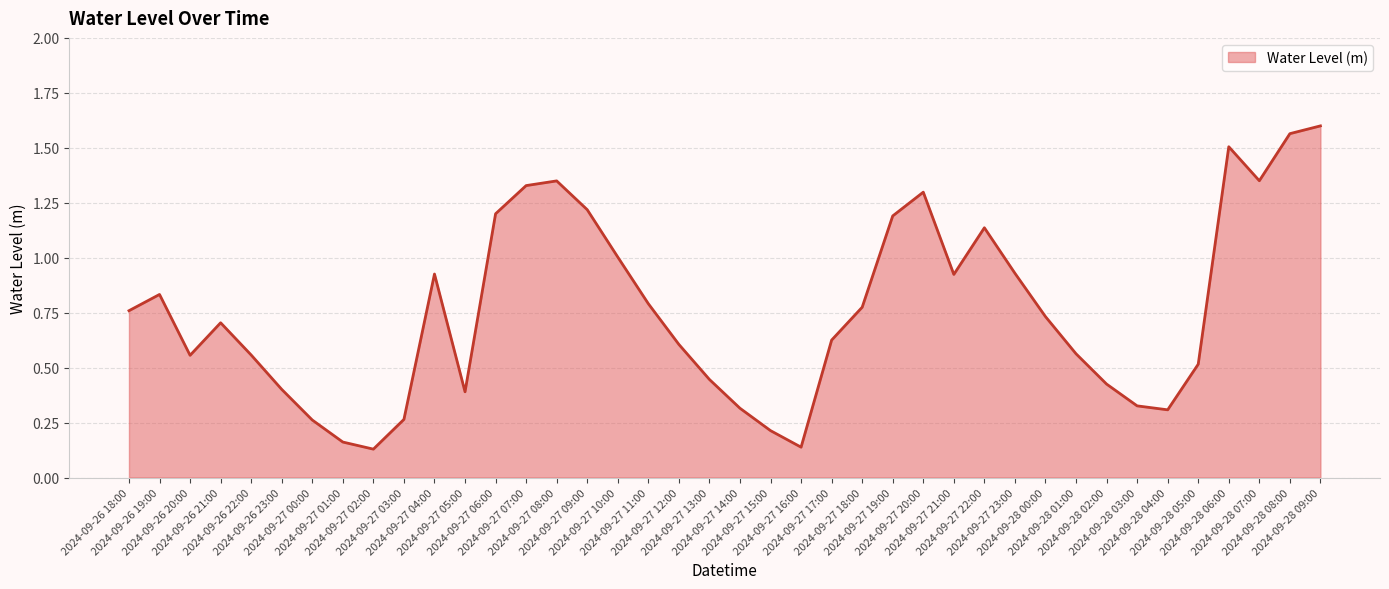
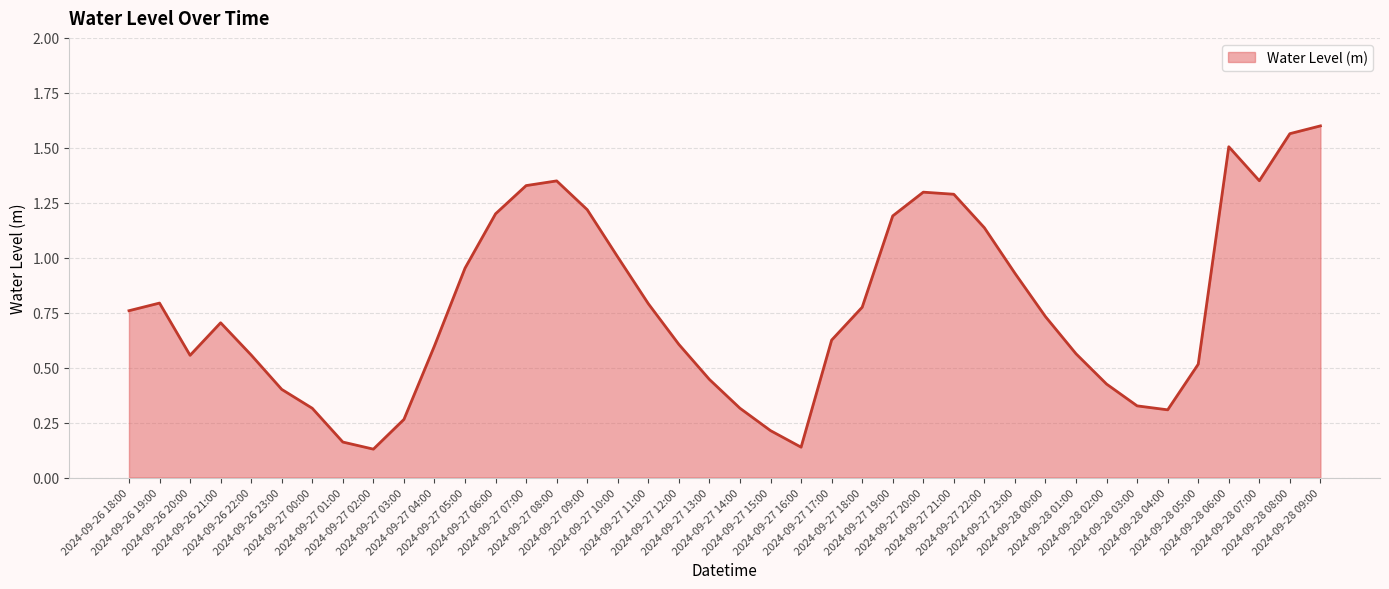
2024-09-26 19:00: 0.83 -> 0.79
2024-09-27 00:00: 0.26 -> 0.32
2024-09-27 04:00: 0.93 -> 0.60
2024-09-27 05:00: 0.39 -> 0.95
2024-09-27 21:00: 0.92 -> 1.29
